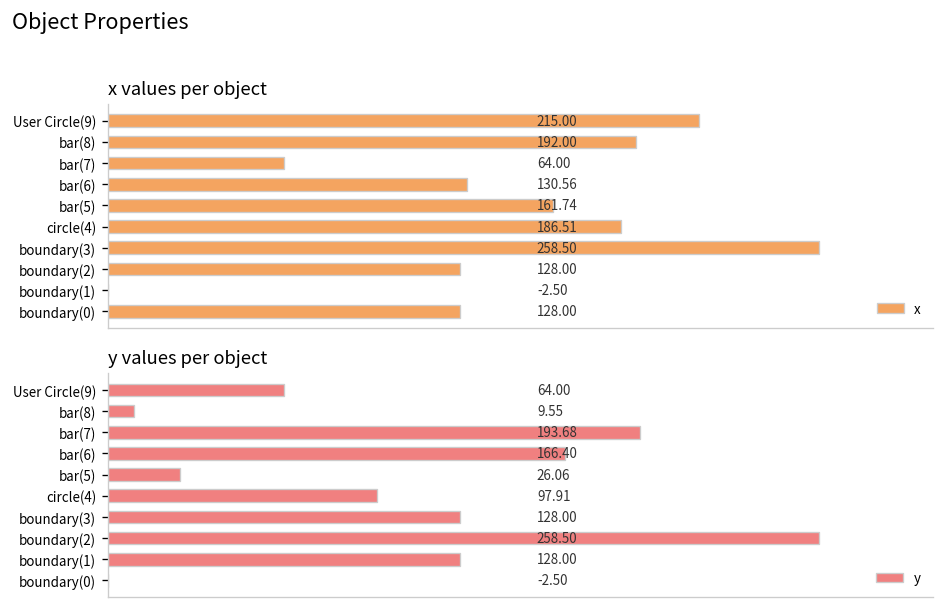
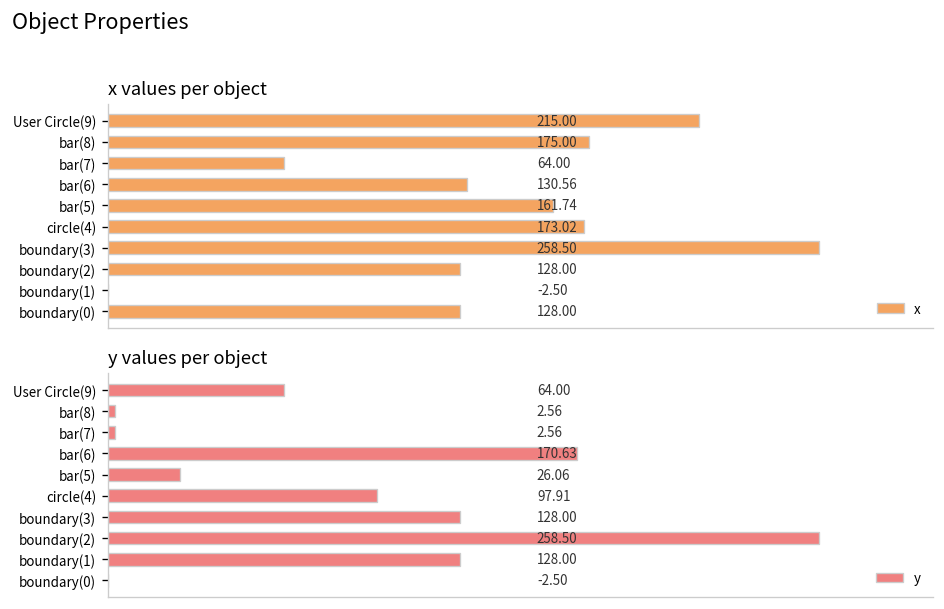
x values per object, bar(8): 192.00 -> 175.00
x values per object, circle(4): 186.51 -> 173.02
y values per object, bar(8): 9.55 -> 2.56
y values per object, bar(7): 193.68 -> 2.56
y values per object, bar(6): 166.40 -> 170.63
